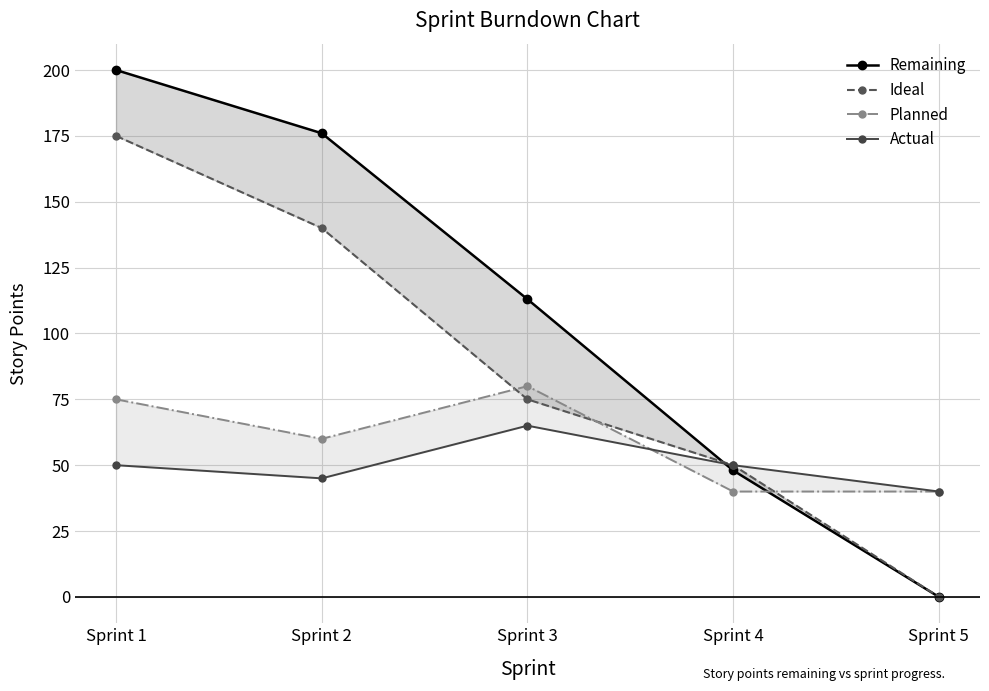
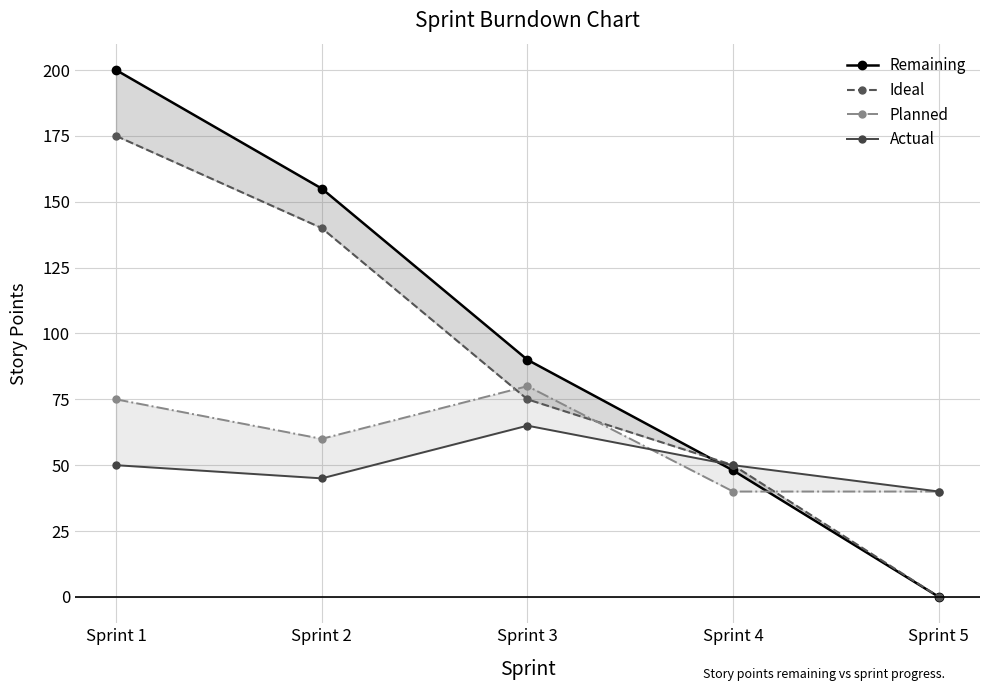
Remaining, Sprint 2: 176 -> 155
Remaining, Sprint 3: 113 -> 90
